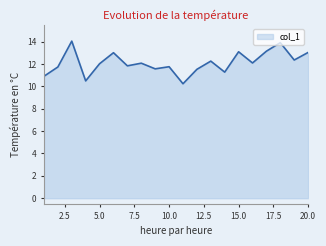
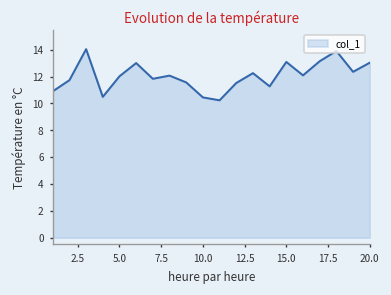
10.0: 11.8 -> 10.4
